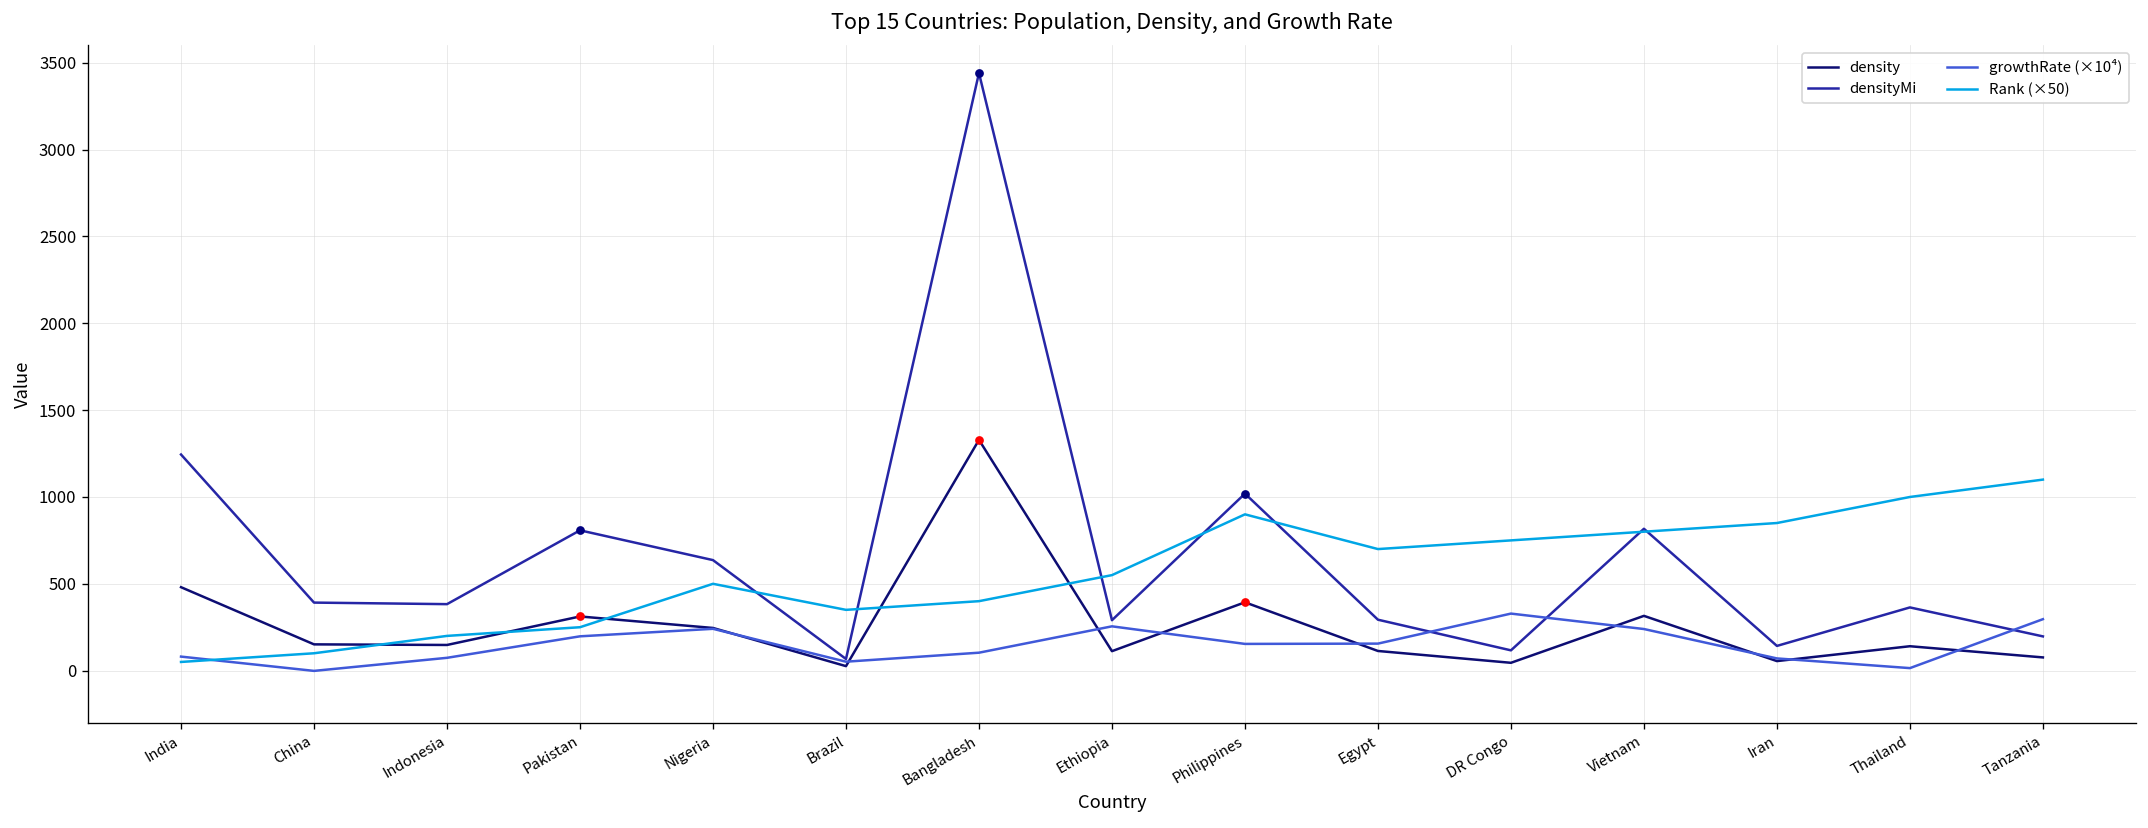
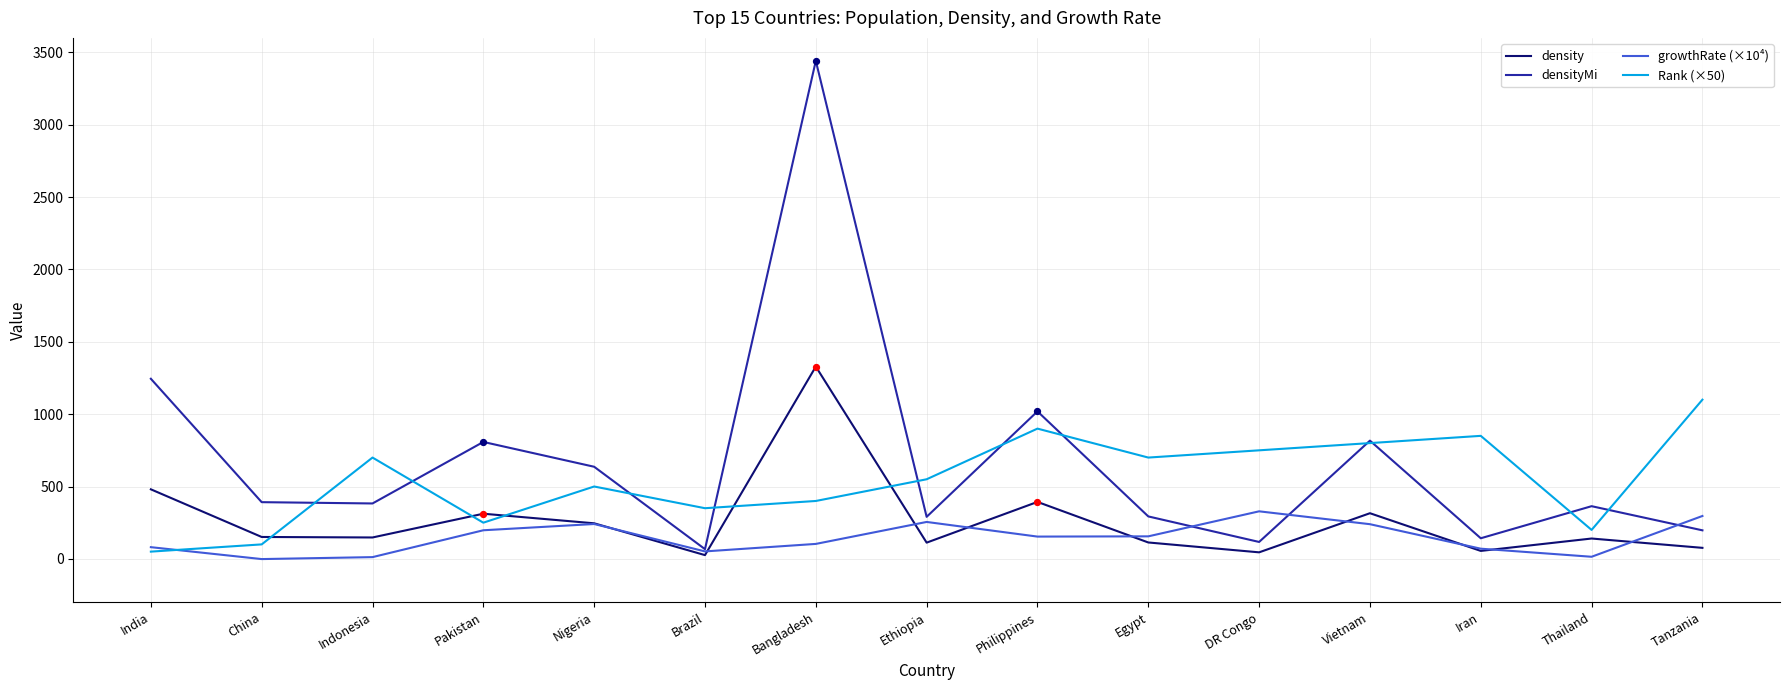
growthRate (×10⁴), Indonesia: 70 -> 10
Rank (×50), Indonesia: 200 -> 700
Rank (×50), Thailand: 1000 -> 200
